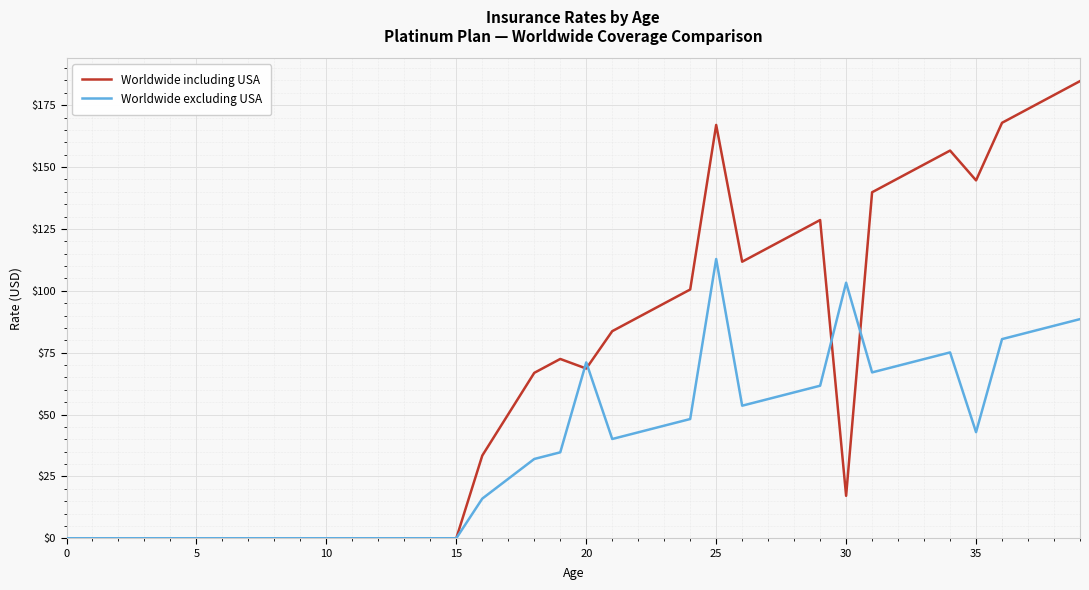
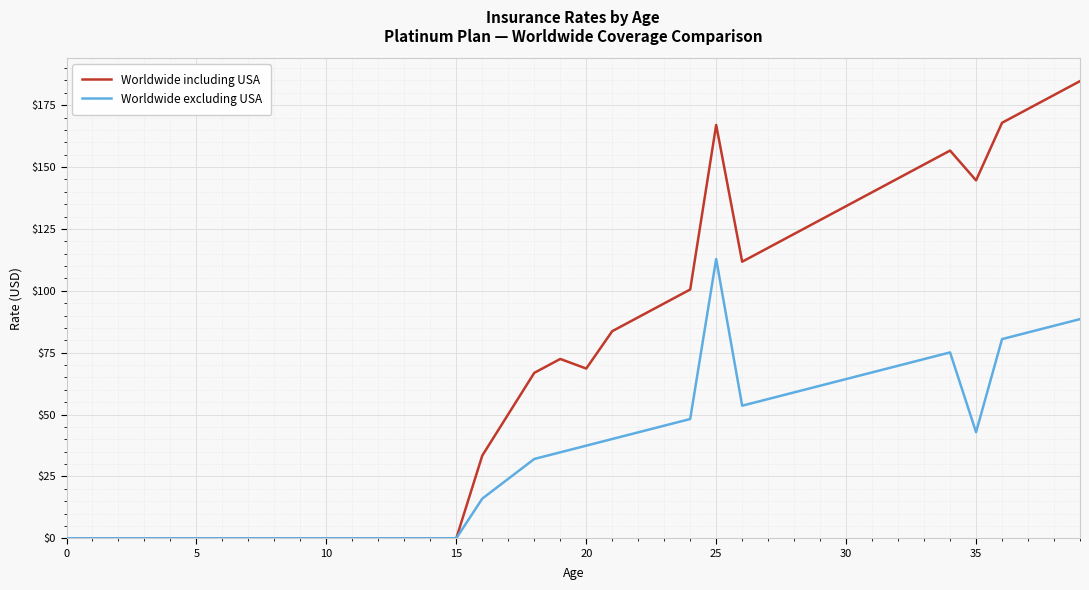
Worldwide excluding USA, 20: $71 -> $37
Worldwide including USA, 30: $17 -> $134
Worldwide excluding USA, 30: $103 -> $64
